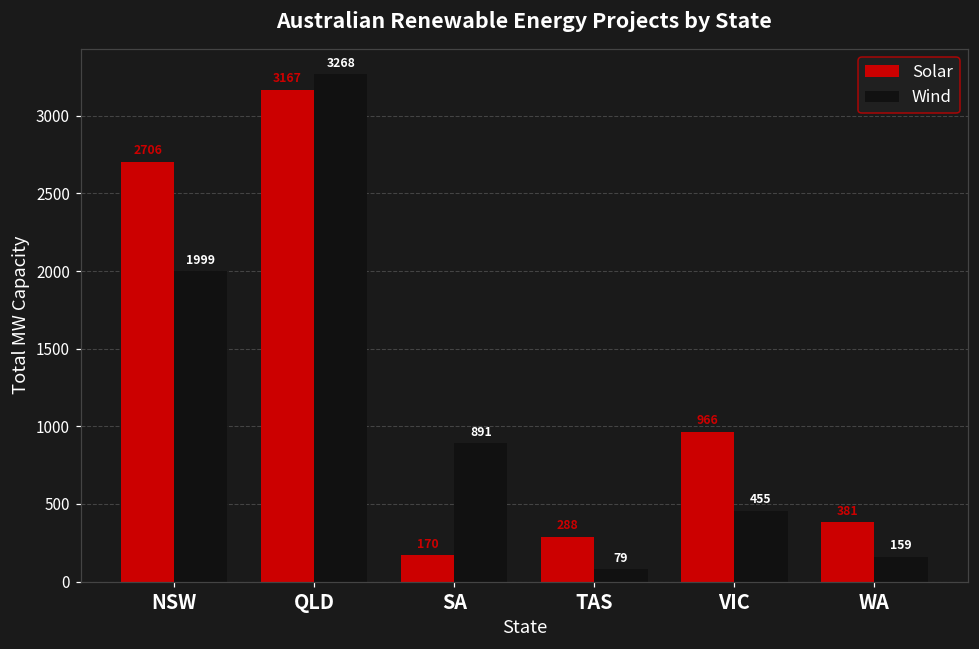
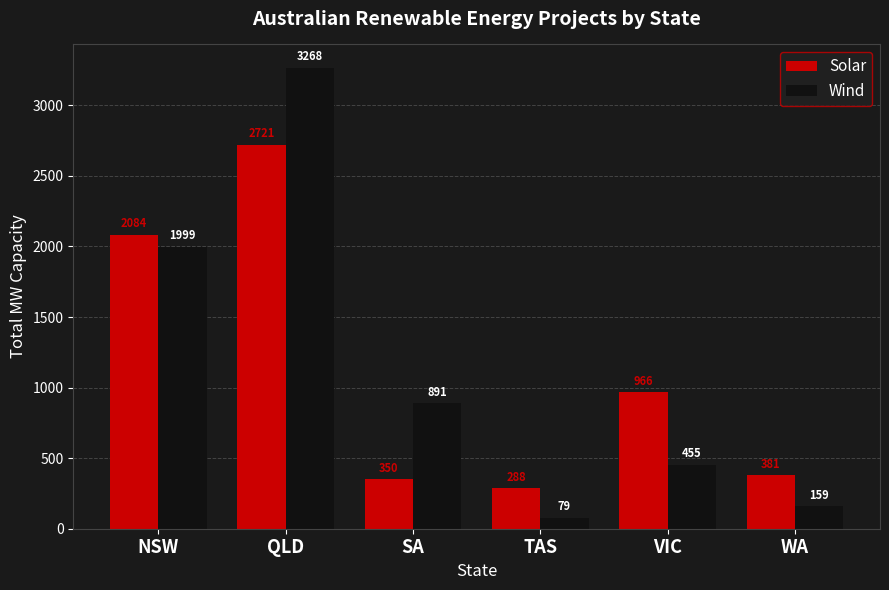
Solar, NSW: 2706 -> 2084
Solar, QLD: 3167 -> 2721
Solar, SA: 170 -> 350
